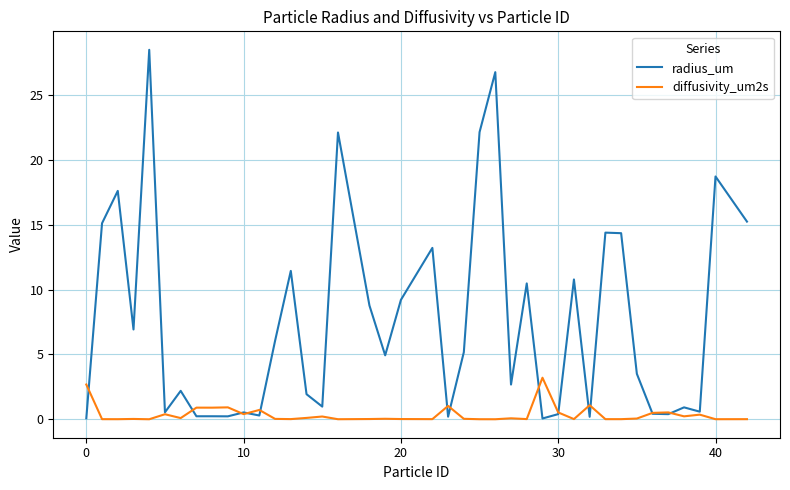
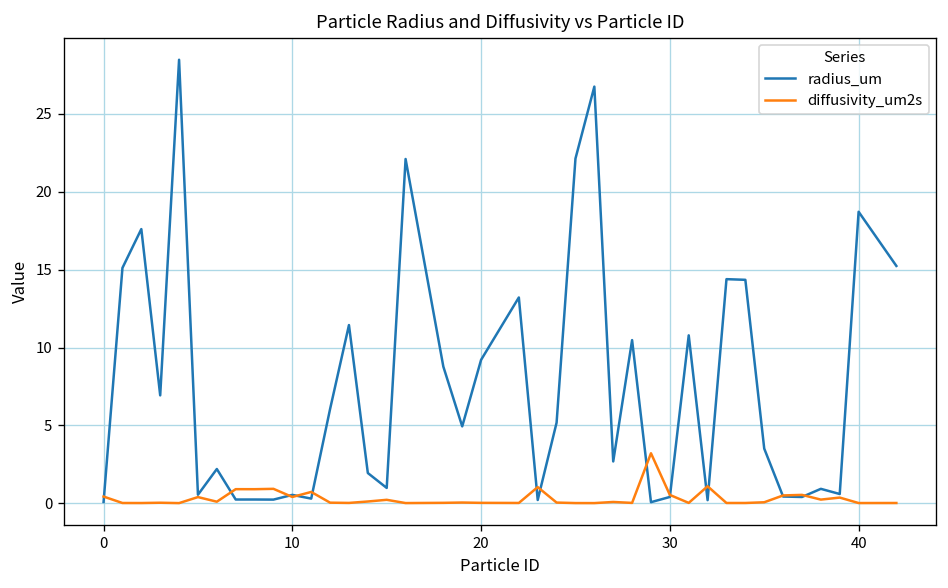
diffusivity_um2s, 0: 2.7 -> 0.4
